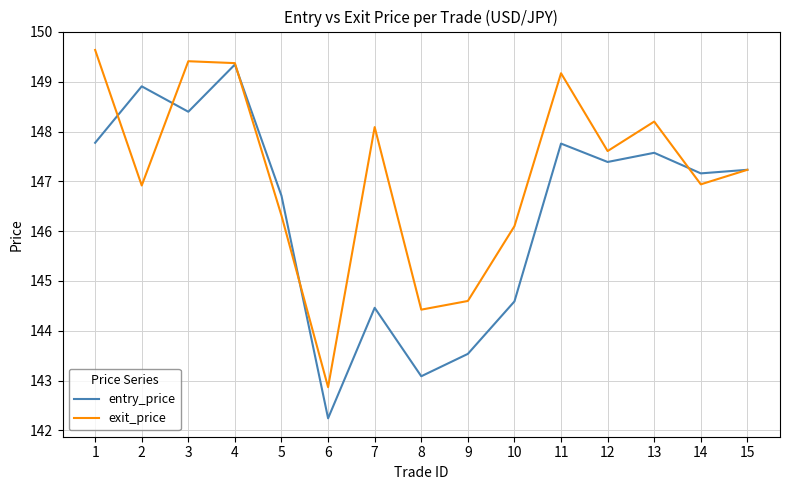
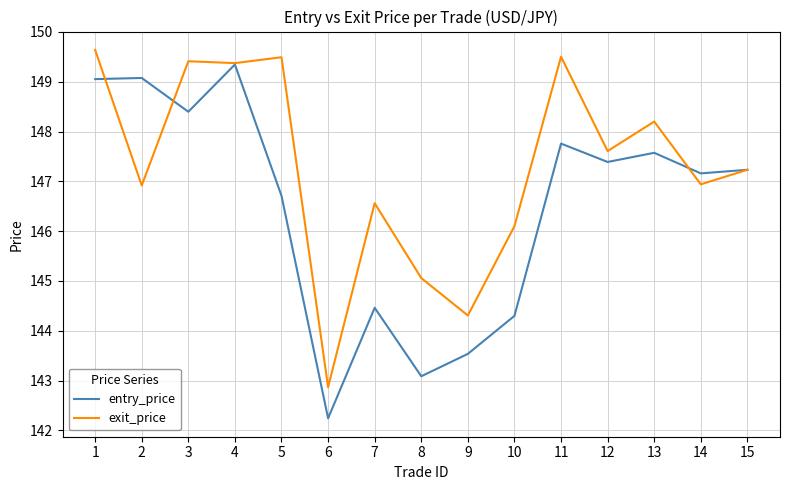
entry_price, 1: 147.8 -> 149.1
entry_price, 2: 148.9 -> 149.1
exit_price, 5: 146.3 -> 149.5
exit_price, 7: 148.1 -> 146.6
exit_price, 8: 144.4 -> 145.1
exit_price, 9: 144.6 -> 144.3
entry_price, 10: 144.6 -> 144.3
exit_price, 11: 149.2 -> 149.5
